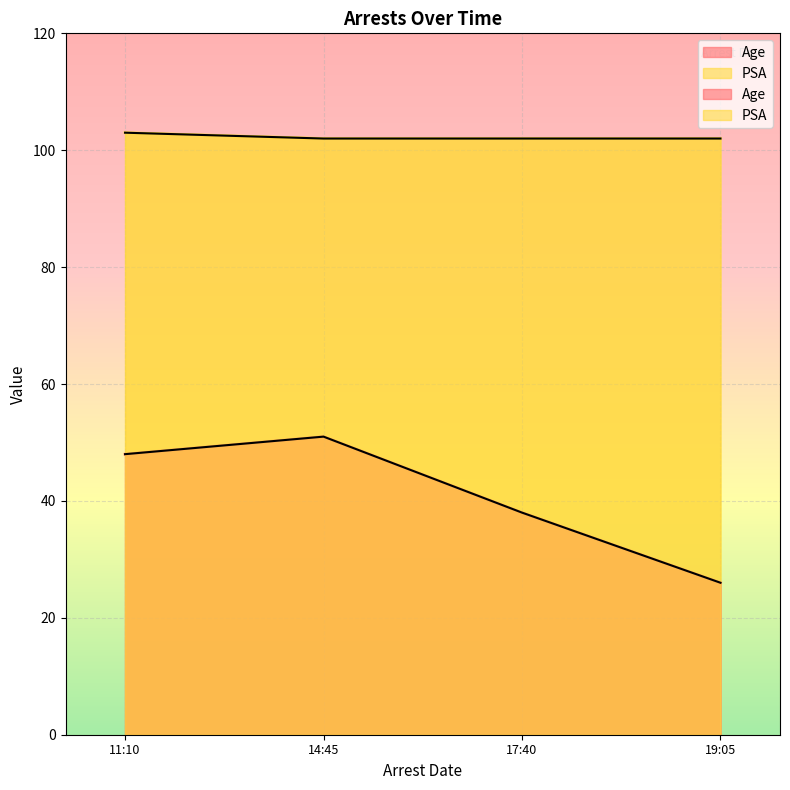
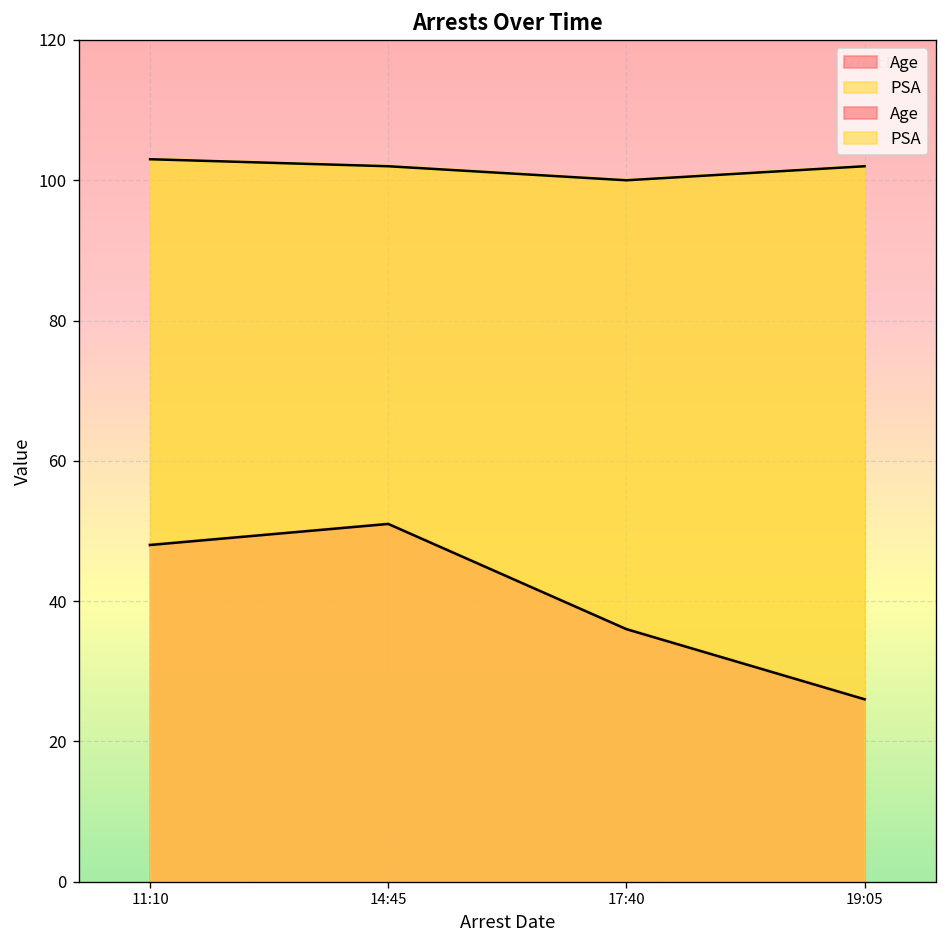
Age, 17:40: 38 -> 36
PSA, 17:40: 102 -> 100
